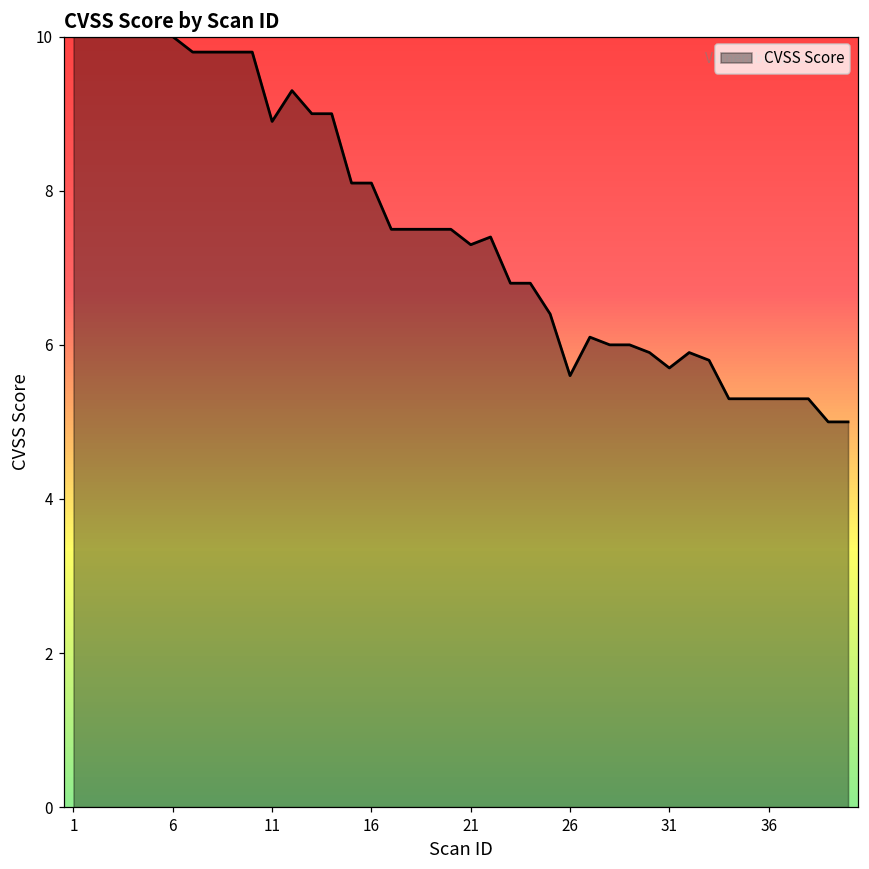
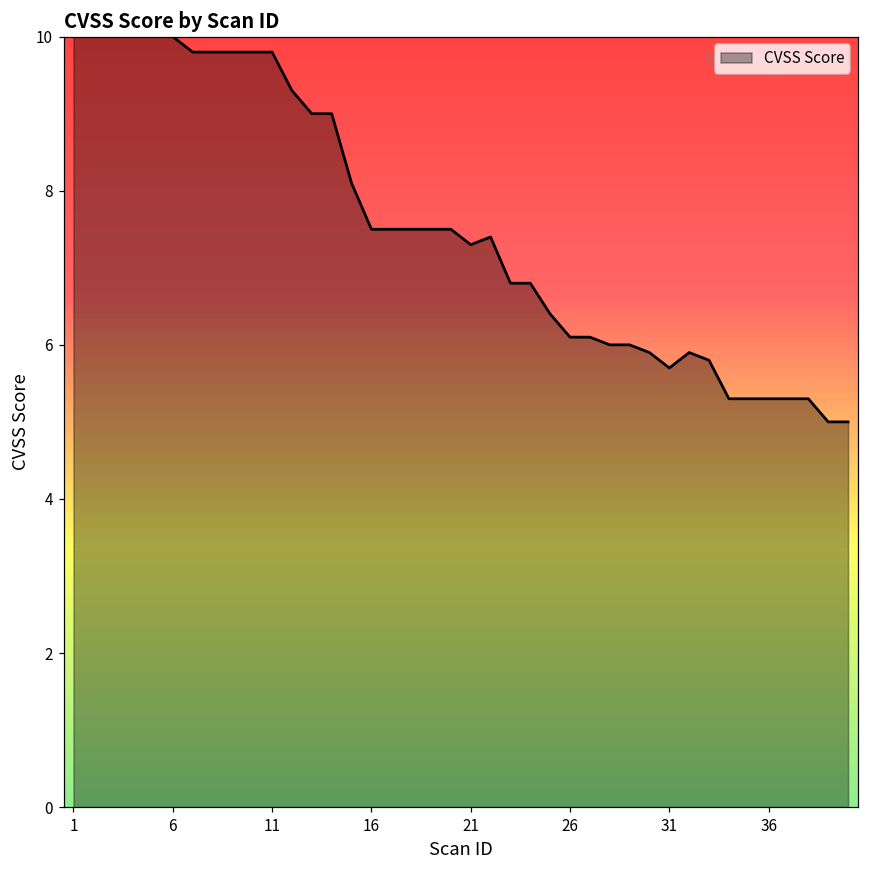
11: 8.9 -> 9.8
16: 8.1 -> 7.5
26: 5.6 -> 6.1
